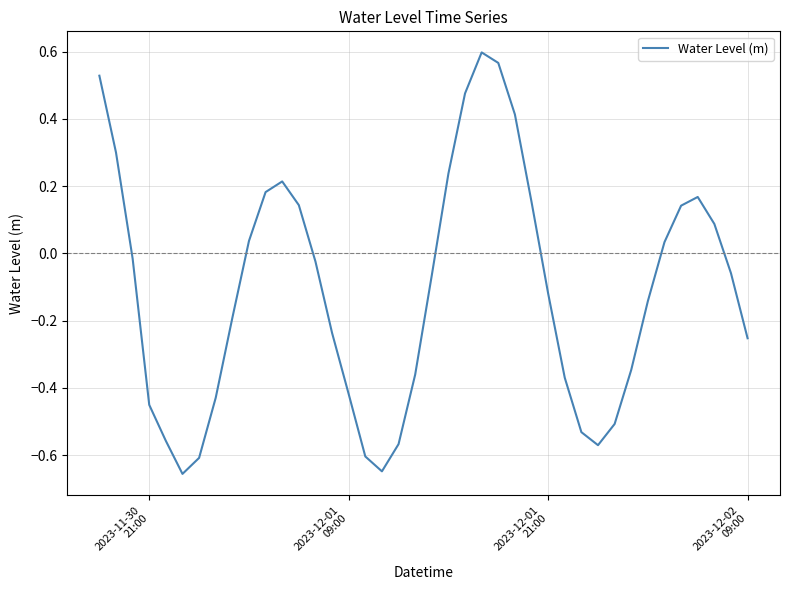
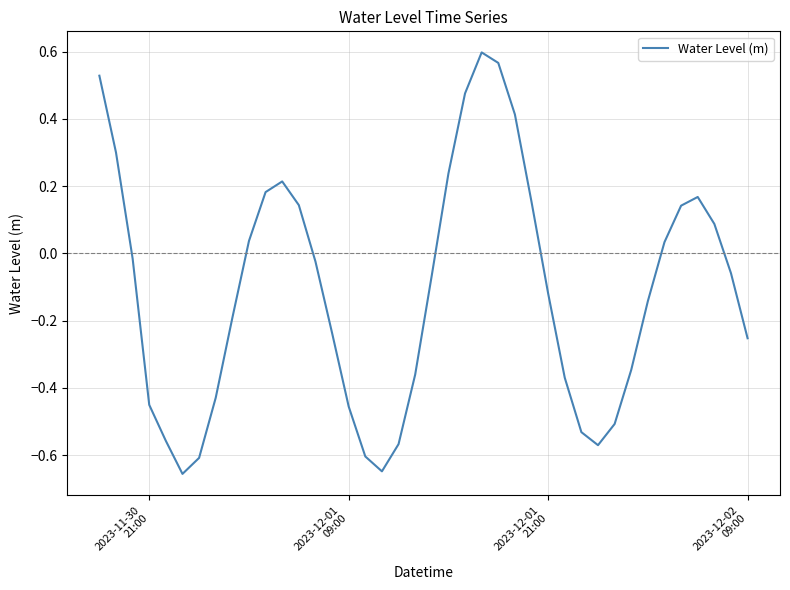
2023-12-01 09:00: -0.42 -> -0.46
